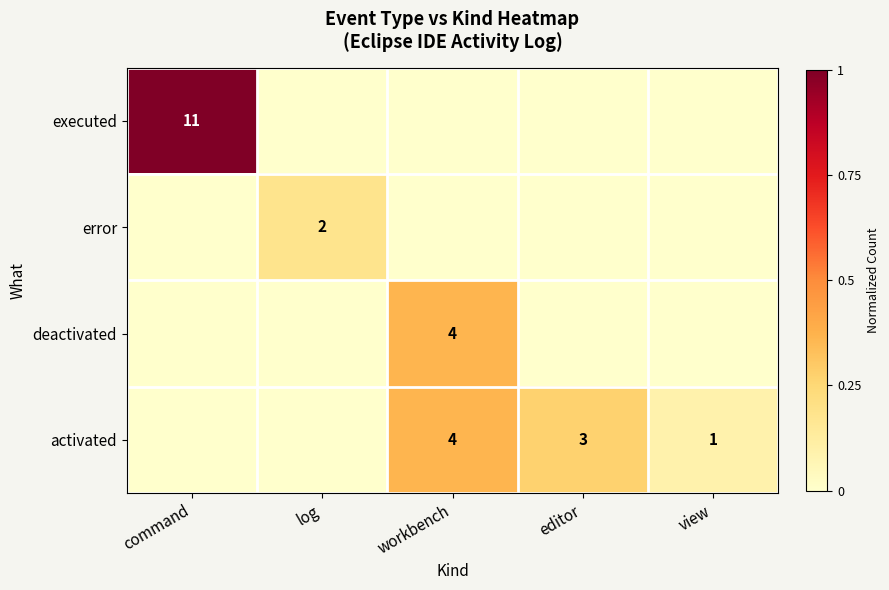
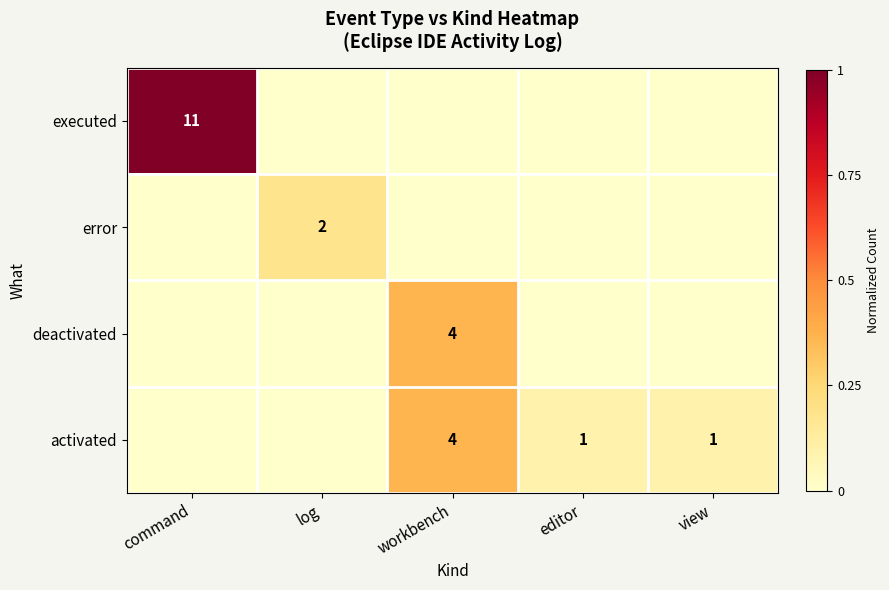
activated, editor: 3 -> 1
